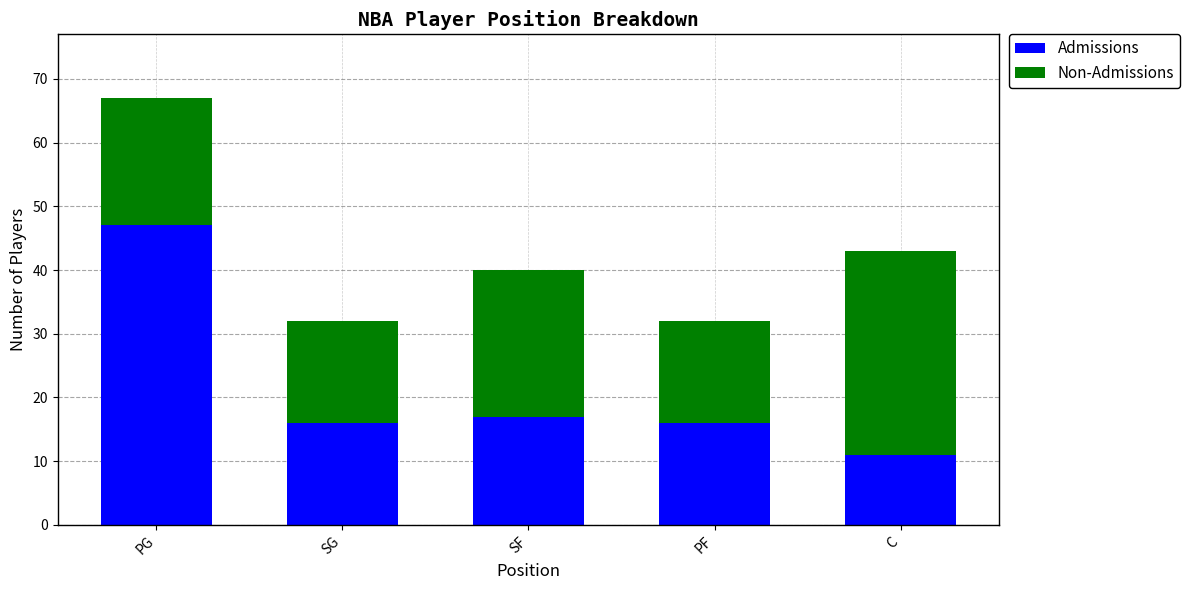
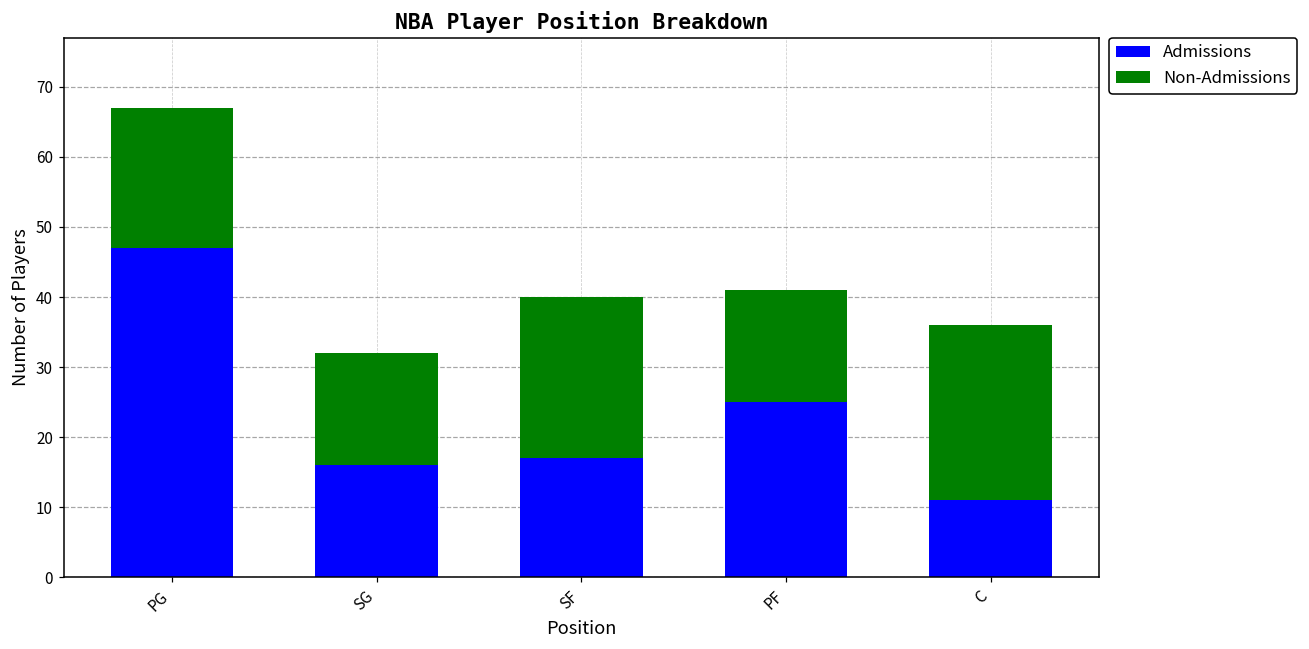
Admissions, PF: 16 -> 25
Non-Admissions, C: 32 -> 25
